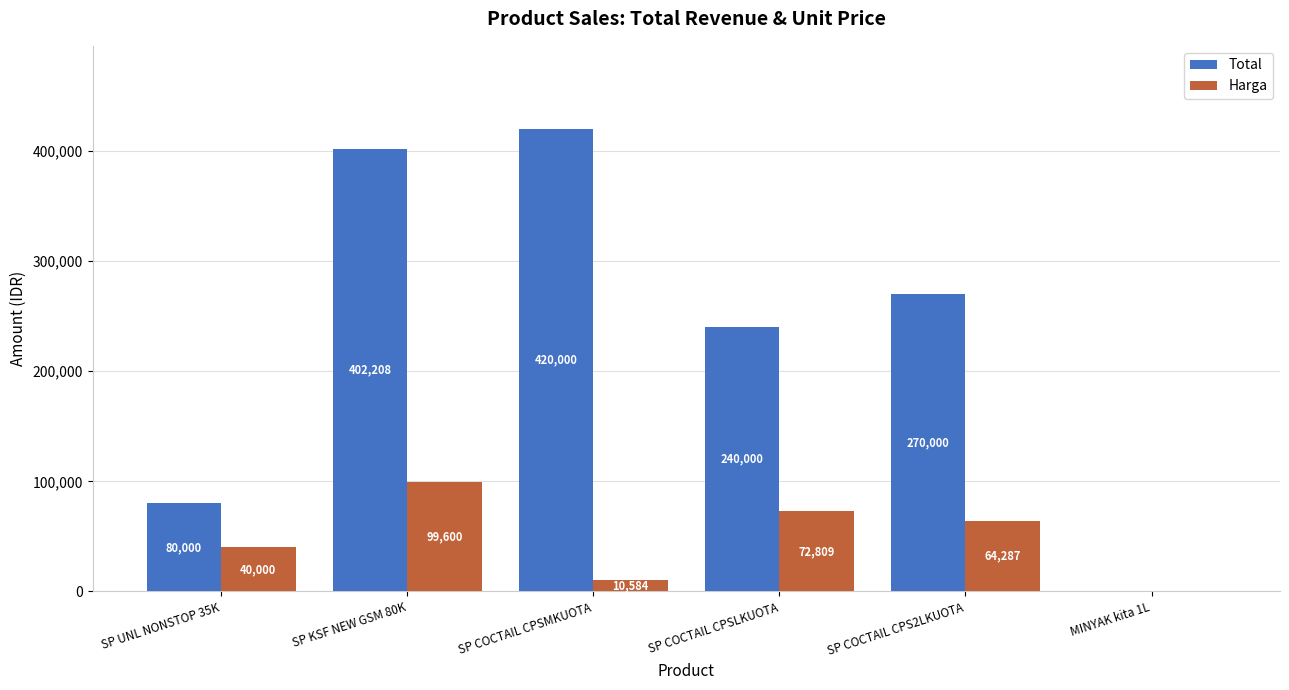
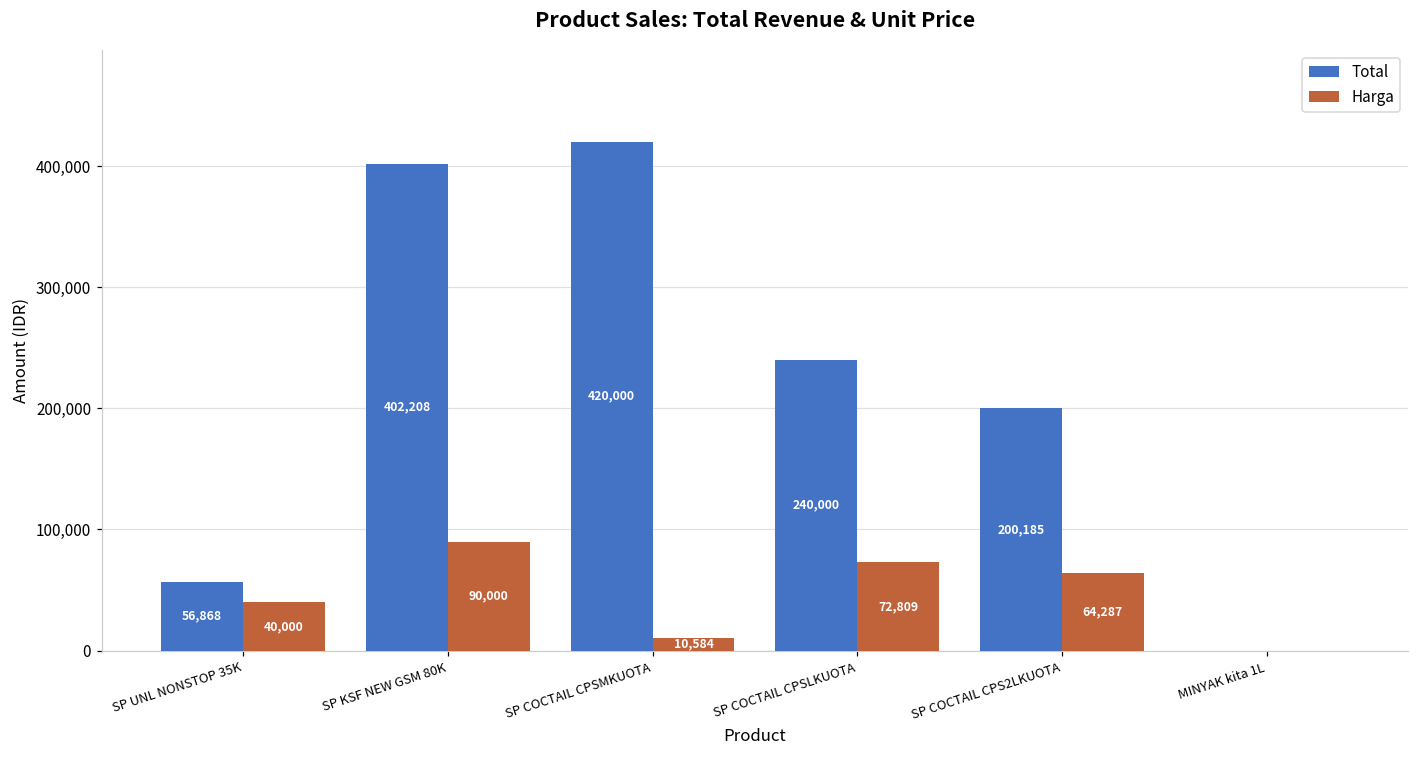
Total, SP UNL NONSTOP 35K: 80,000 -> 56,868
Harga, SP KSF NEW GSM 80K: 99,600 -> 90,000
Total, SP COCTAIL CPS2LKUOTA: 270,000 -> 200,185
